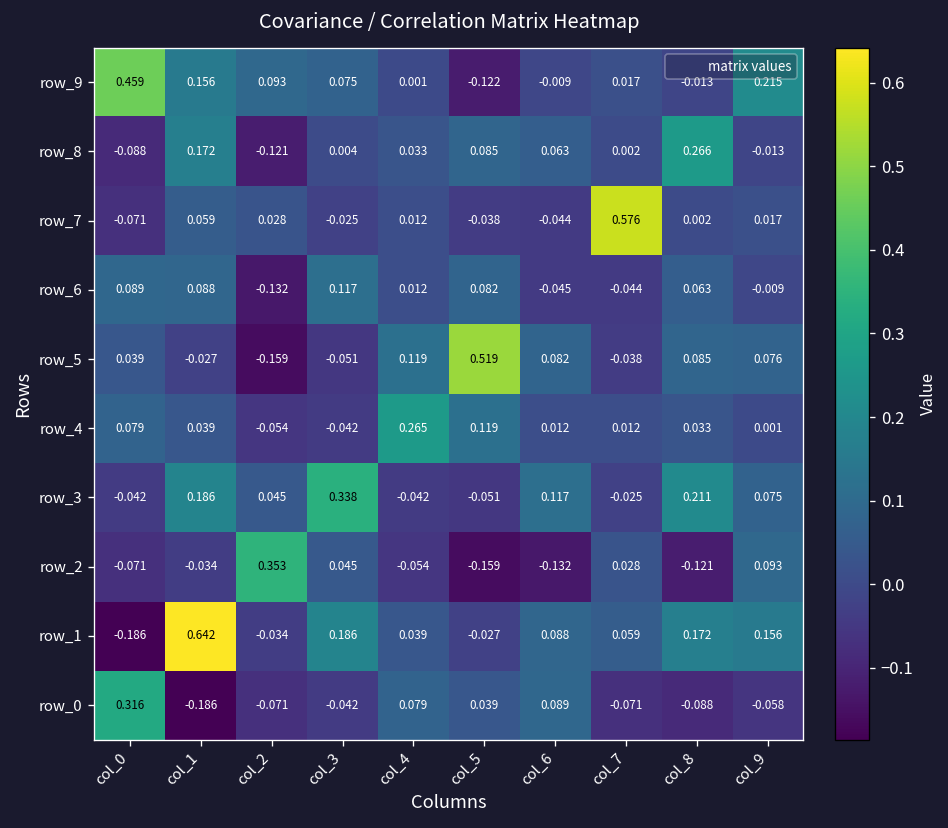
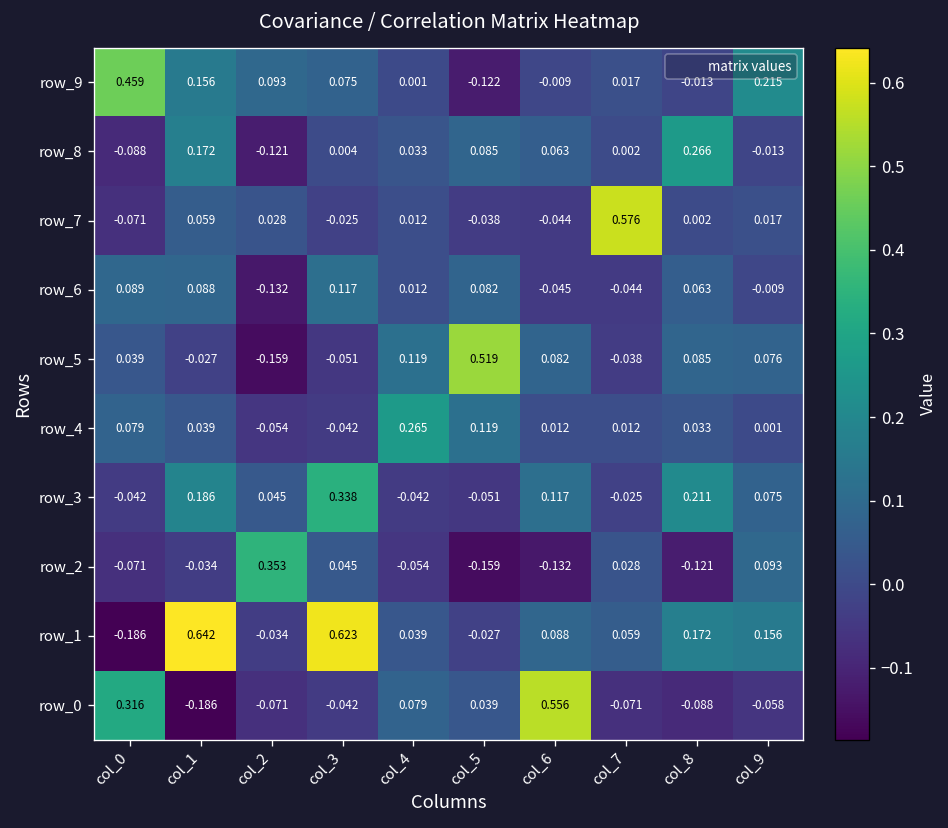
row_1, col_3: 0.186 -> 0.623
row_0, col_6: 0.089 -> 0.556
